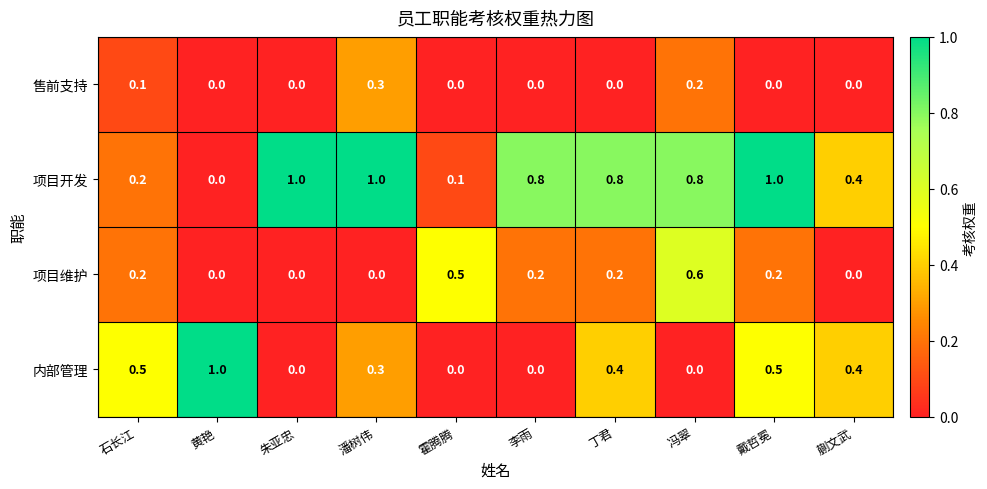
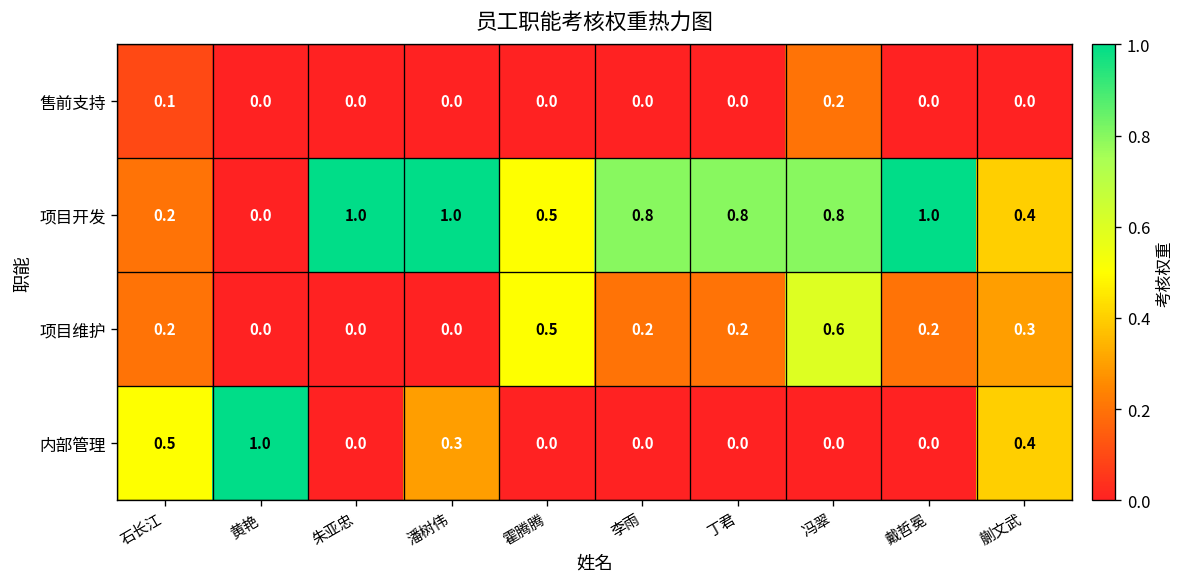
售前支持, 潘树伟: 0.3 -> 0.0
项目开发, 霍腾腾: 0.1 -> 0.5
项目维护, 蒯文武: 0.0 -> 0.3
内部管理, 丁君: 0.4 -> 0.0
内部管理, 戴哲冕: 0.5 -> 0.0
